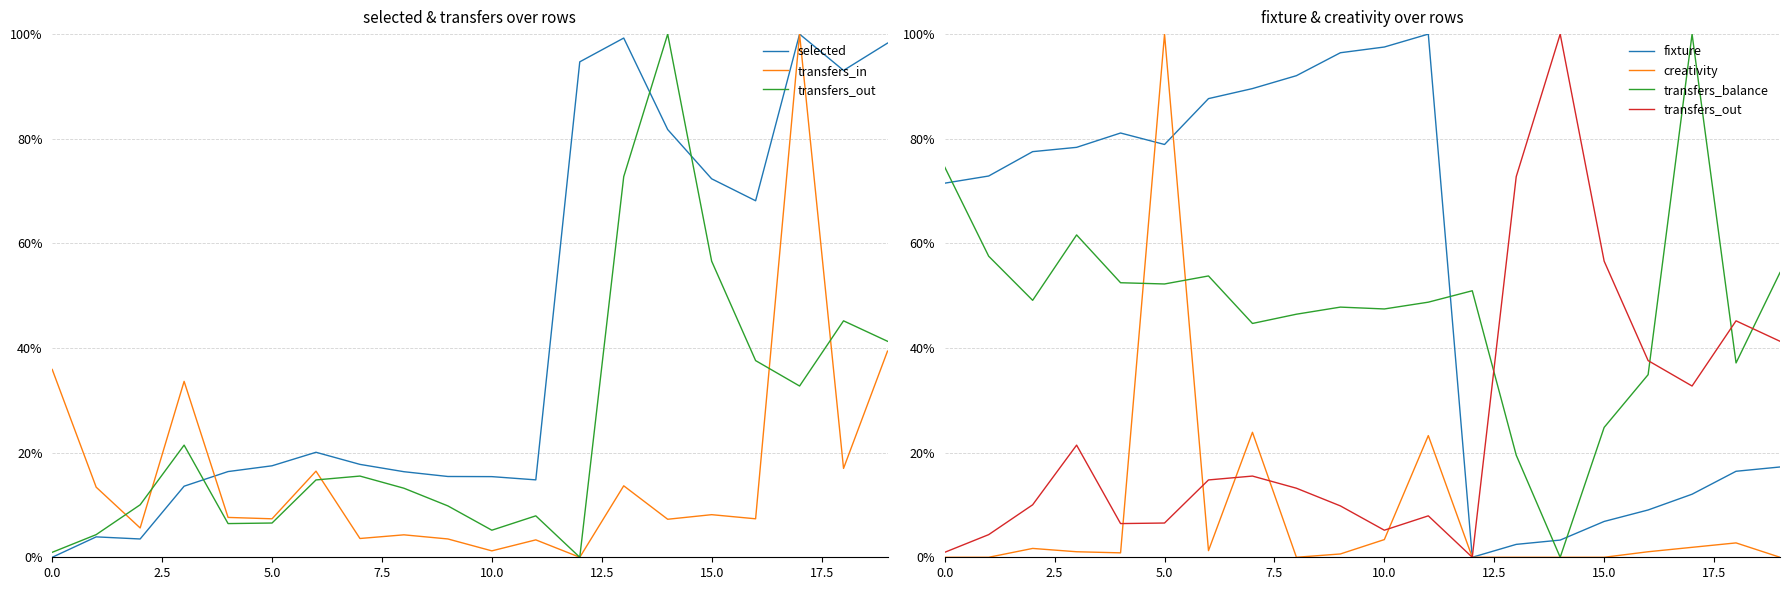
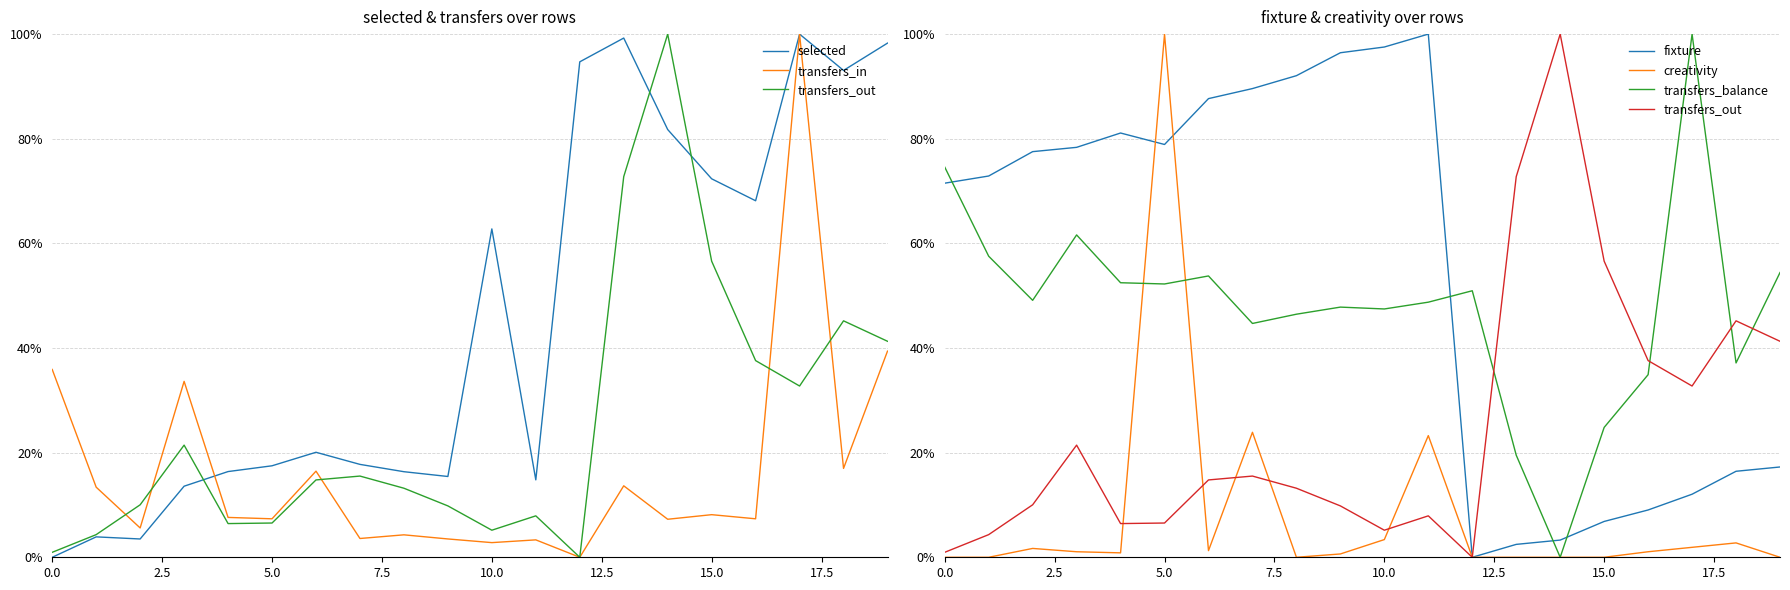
selected & transfers over rows, selected, 10.0: 15% -> 63%
selected & transfers over rows, transfers_in, 10.0: 1% -> 3%
